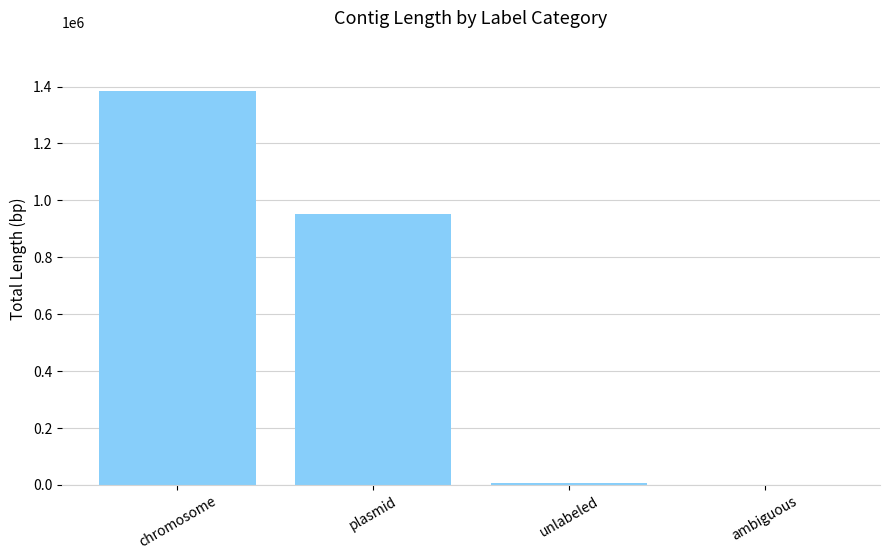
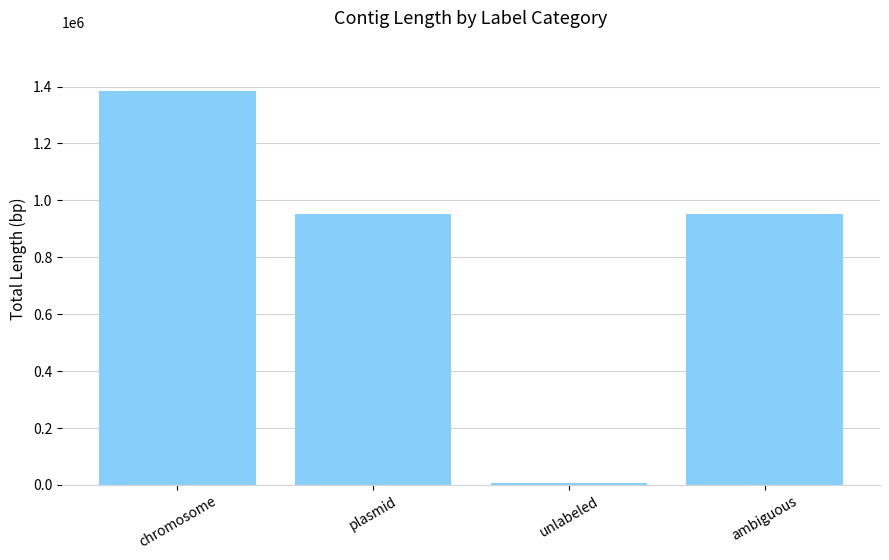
ambiguous: 0 -> 950000
